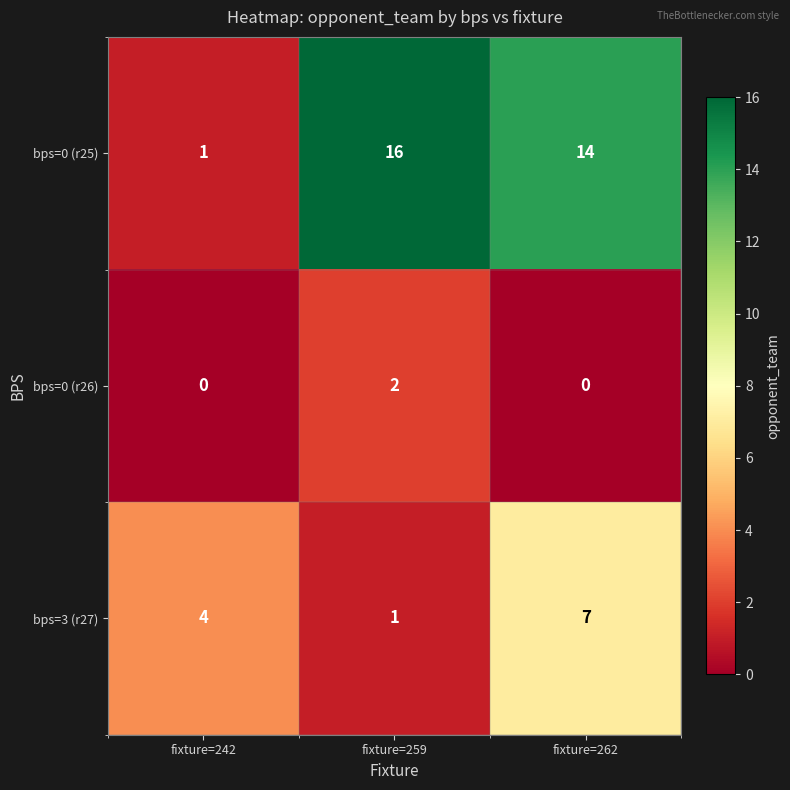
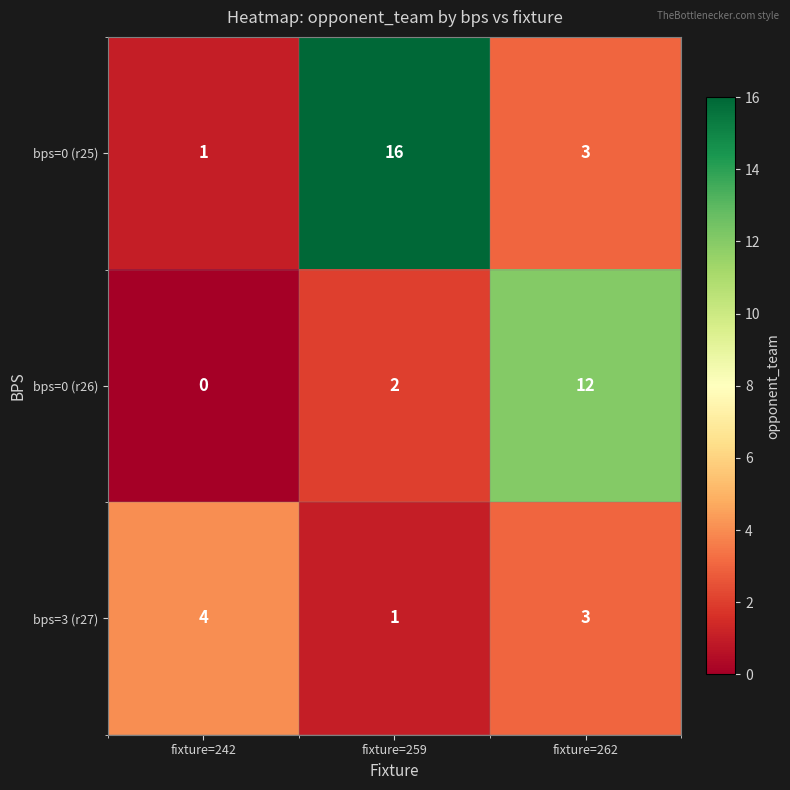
bps=0 (r25), fixture=262: 14 -> 3
bps=0 (r26), fixture=262: 0 -> 12
bps=3 (r27), fixture=262: 7 -> 3
